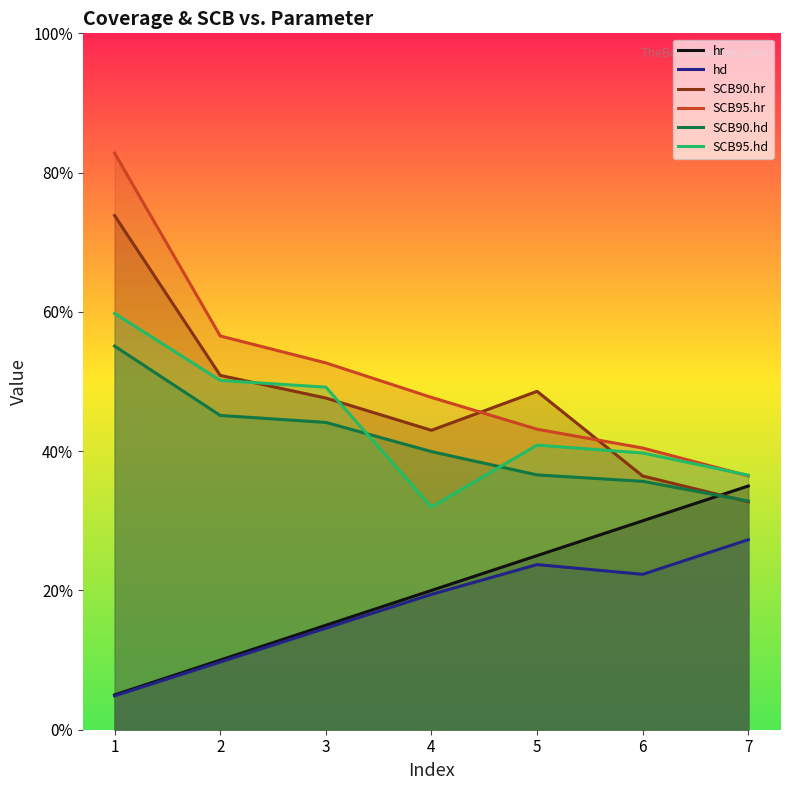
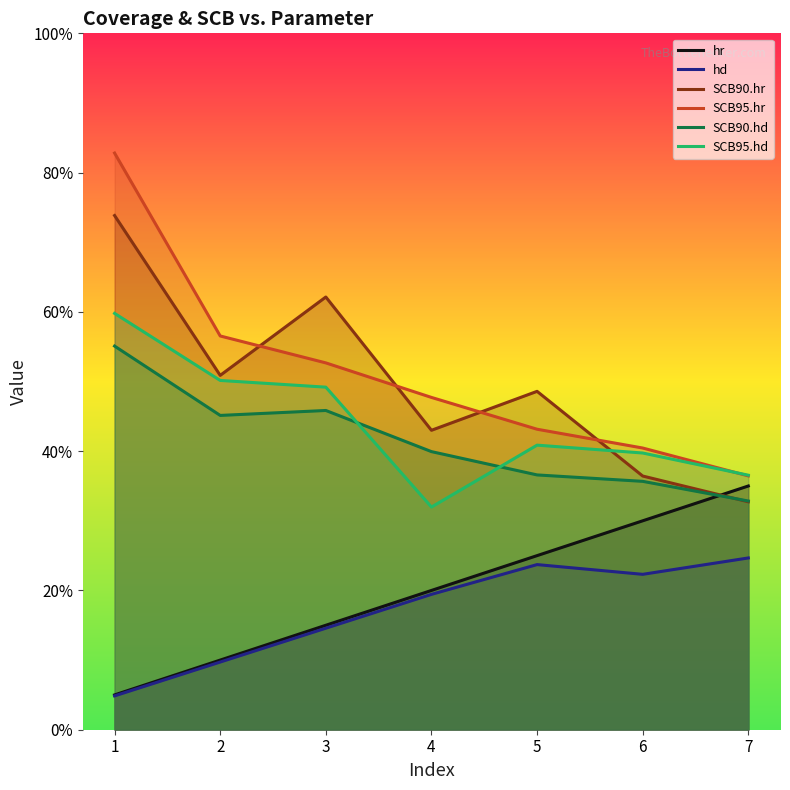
SCB90.hr, 3: 48% -> 62%
SCB90.hd, 3: 44% -> 46%
hd, 7: 27% -> 25%
